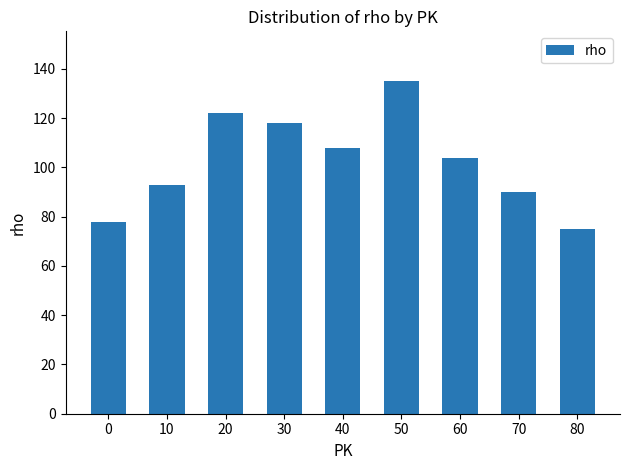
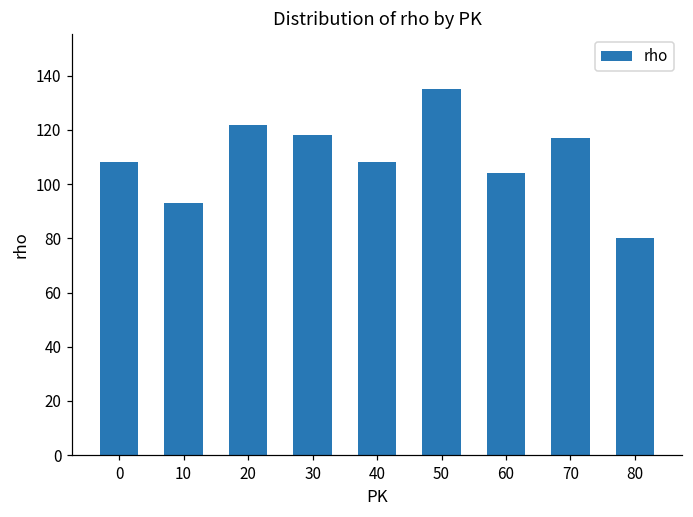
0: 78 -> 108
70: 90 -> 117
80: 75 -> 80
